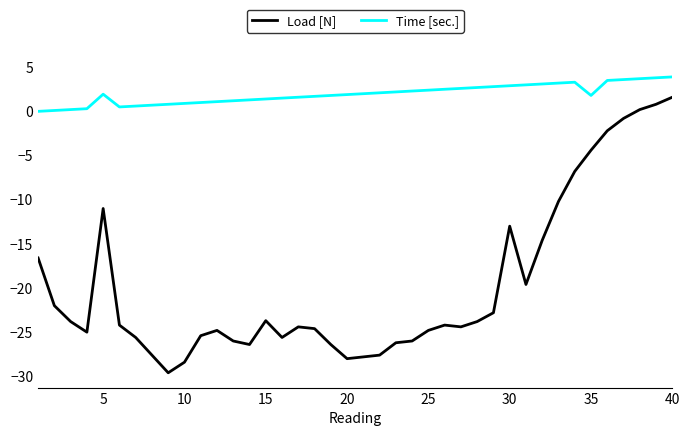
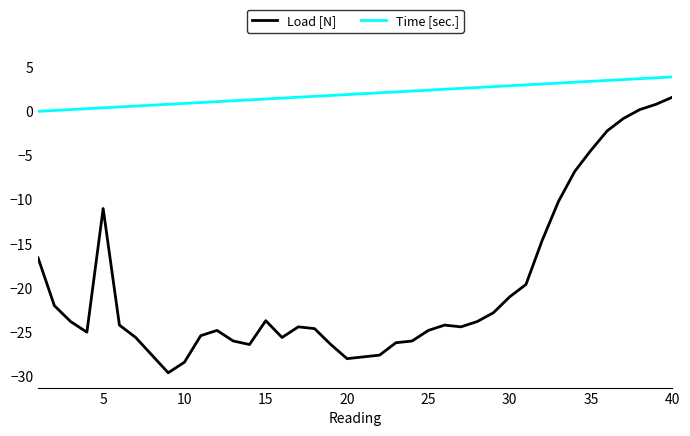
Time [sec.], 5: 2 -> 0
Load [N], 30: -13 -> -21
Time [sec.], 35: 2 -> 3
